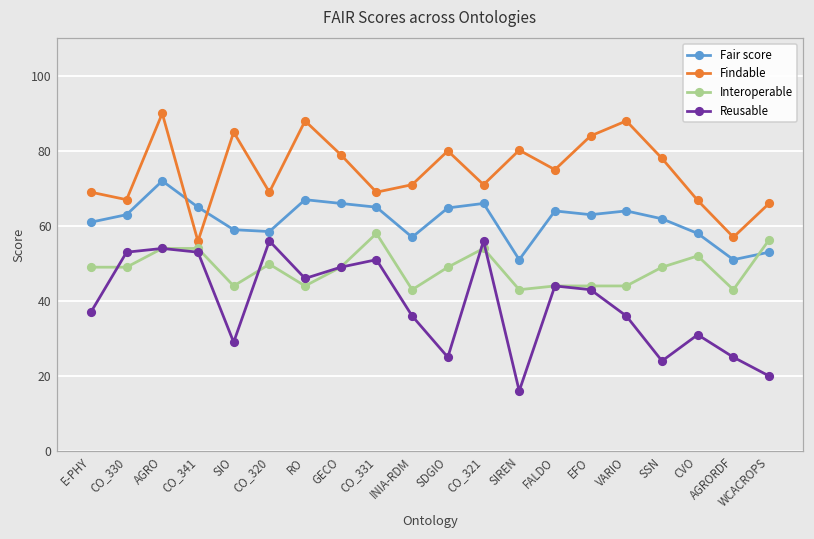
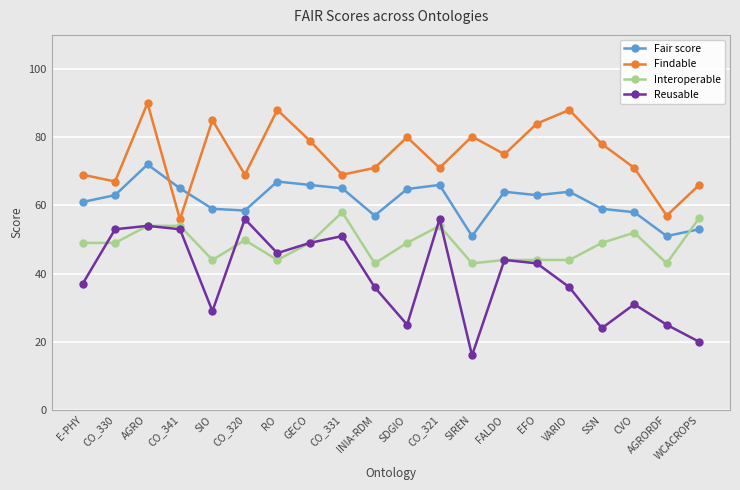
Fair score, SSN: 62 -> 59
Findable, CVO: 67 -> 71
